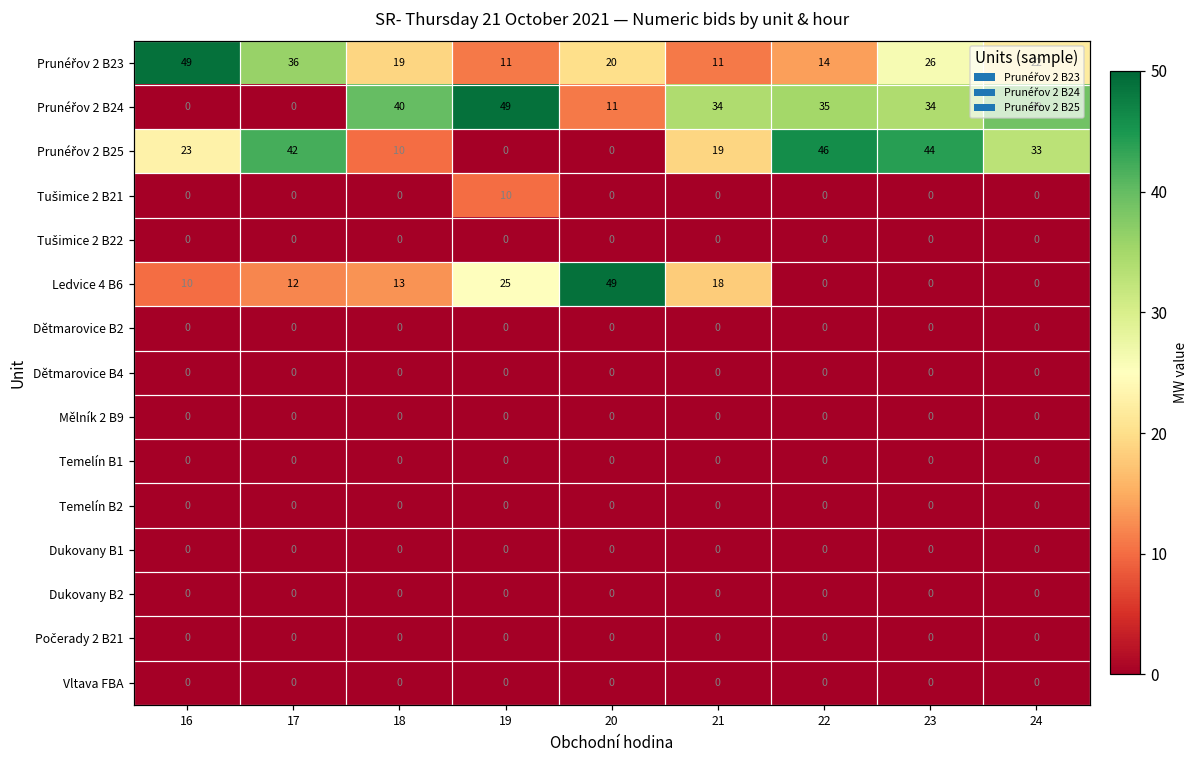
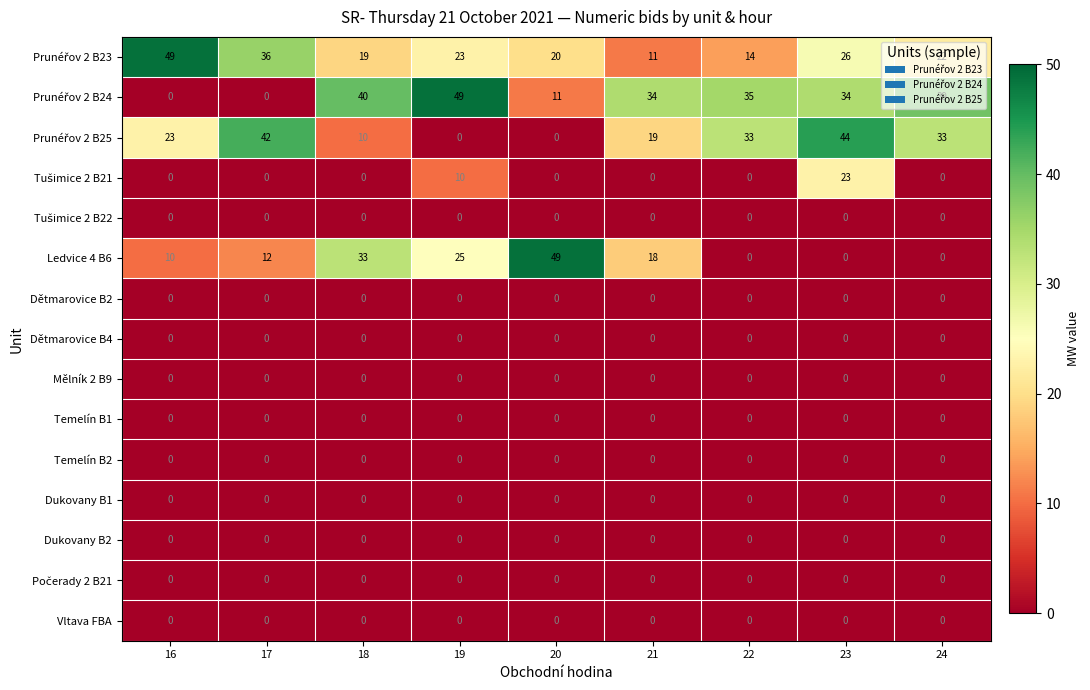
Prunéřov 2 B23, 19: 11 -> 23
Prunéřov 2 B25, 22: 46 -> 33
Tušimice 2 B21, 23: 0 -> 23
Ledvice 4 B6, 18: 13 -> 33
